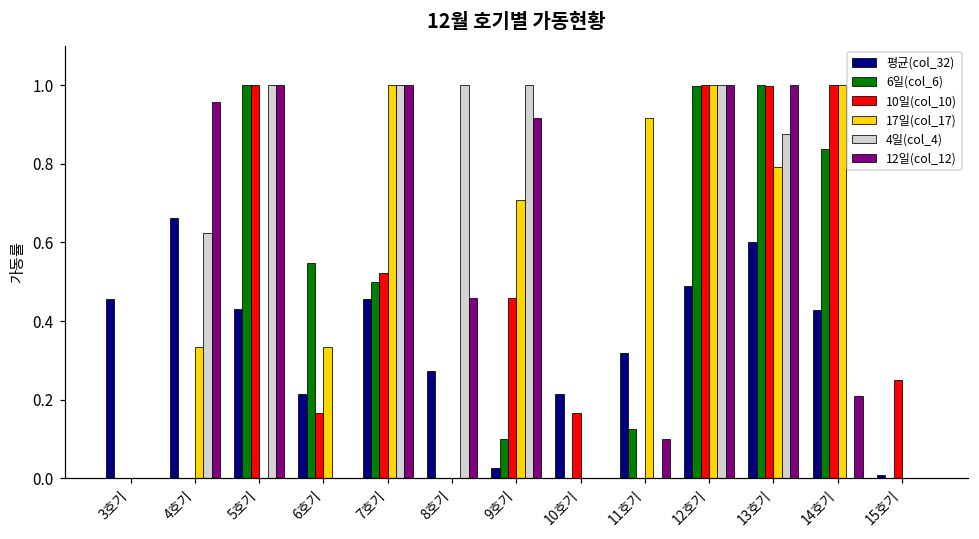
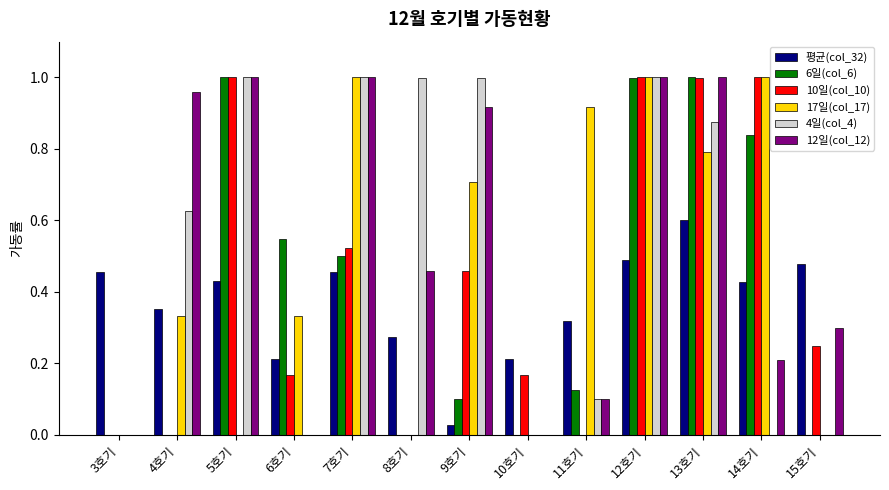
평균(col_32), 4호기: 0.66 -> 0.35
4일(col_4), 11호기: 0.0 -> 0.1
평균(col_32), 15호기: 0.01 -> 0.48
12일(col_12), 15호기: 0.0 -> 0.3
